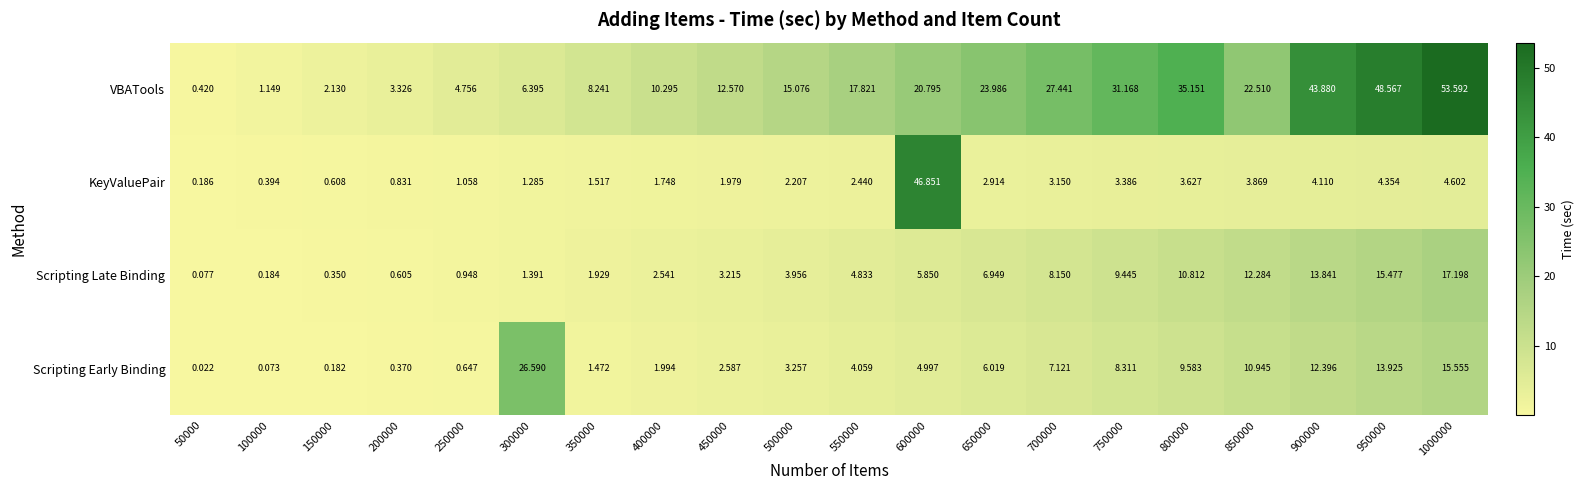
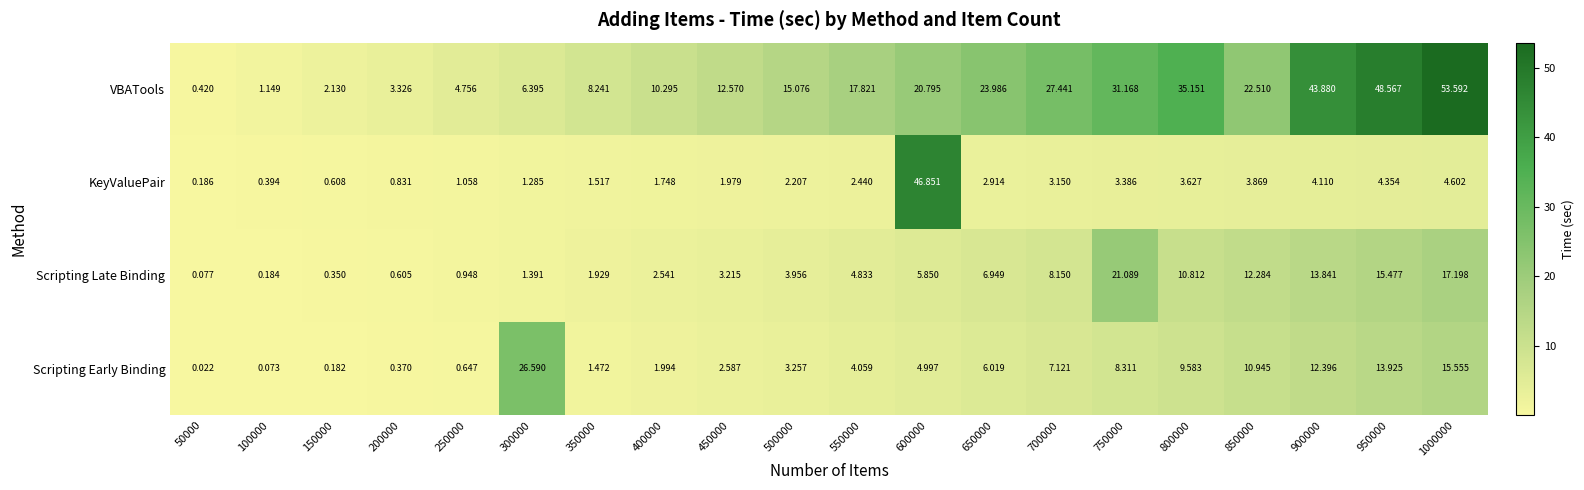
Scripting Late Binding, 750000: 9.445 -> 21.089
